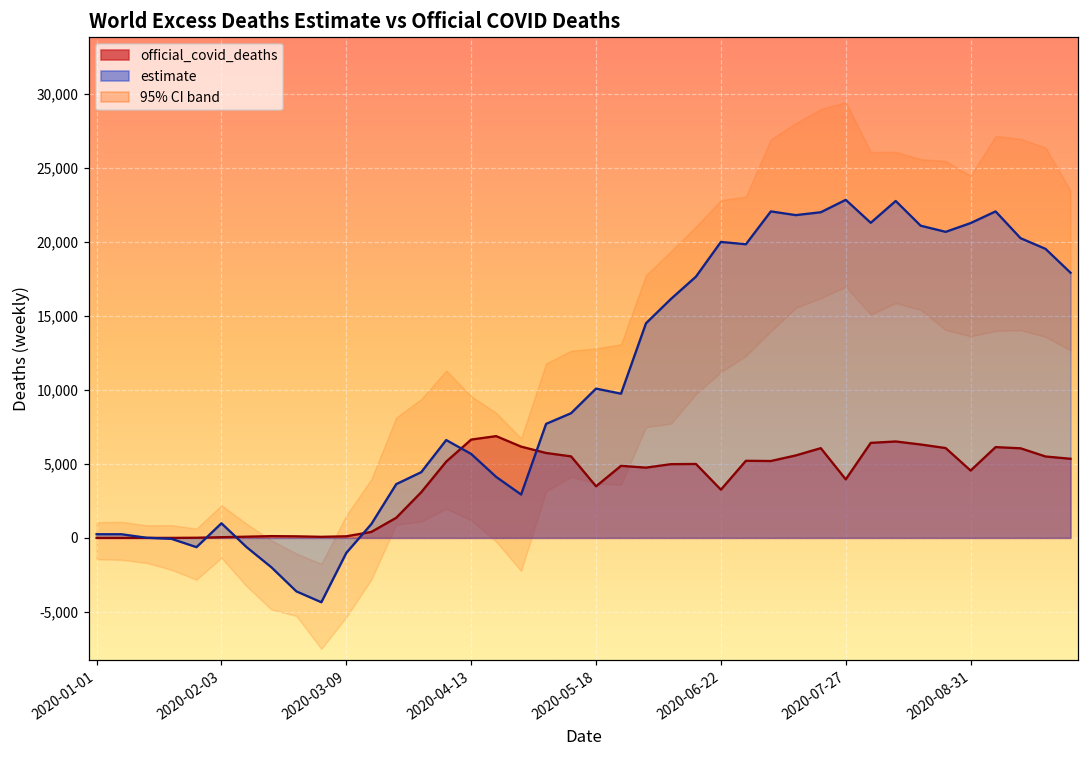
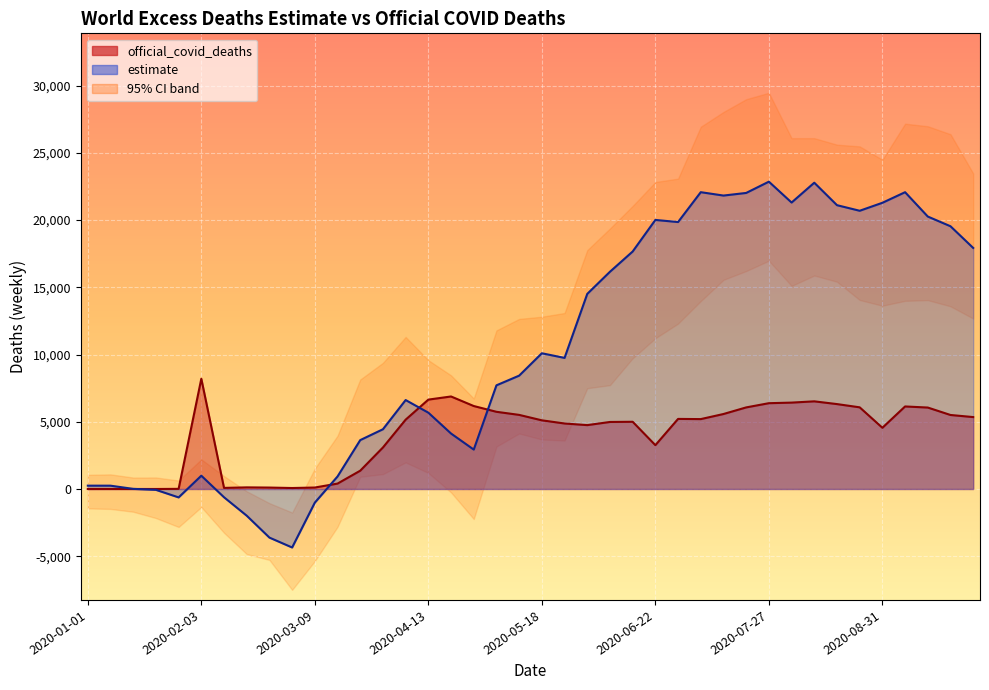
official_covid_deaths, 2020-02-03: 0 -> 8,200
official_covid_deaths, 2020-05-18: 3,500 -> 5,100
official_covid_deaths, 2020-07-27: 4,000 -> 6,400
